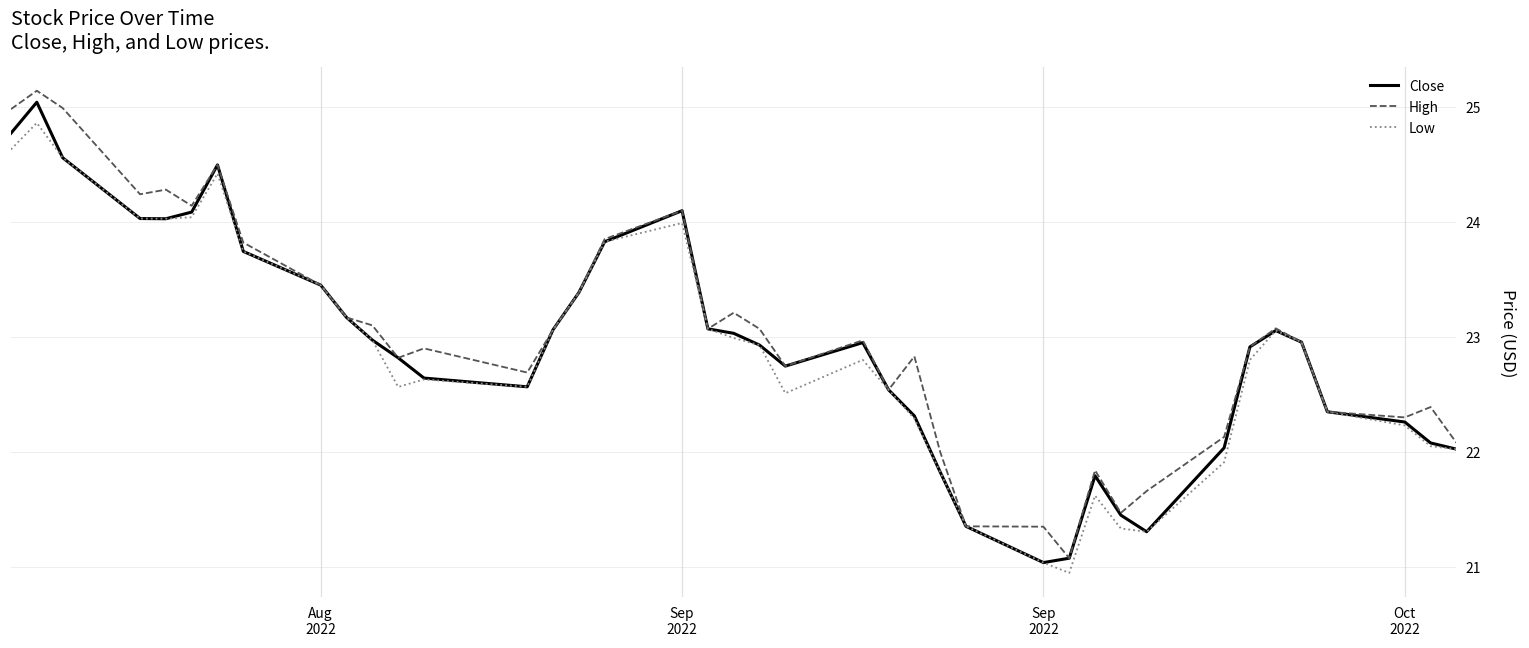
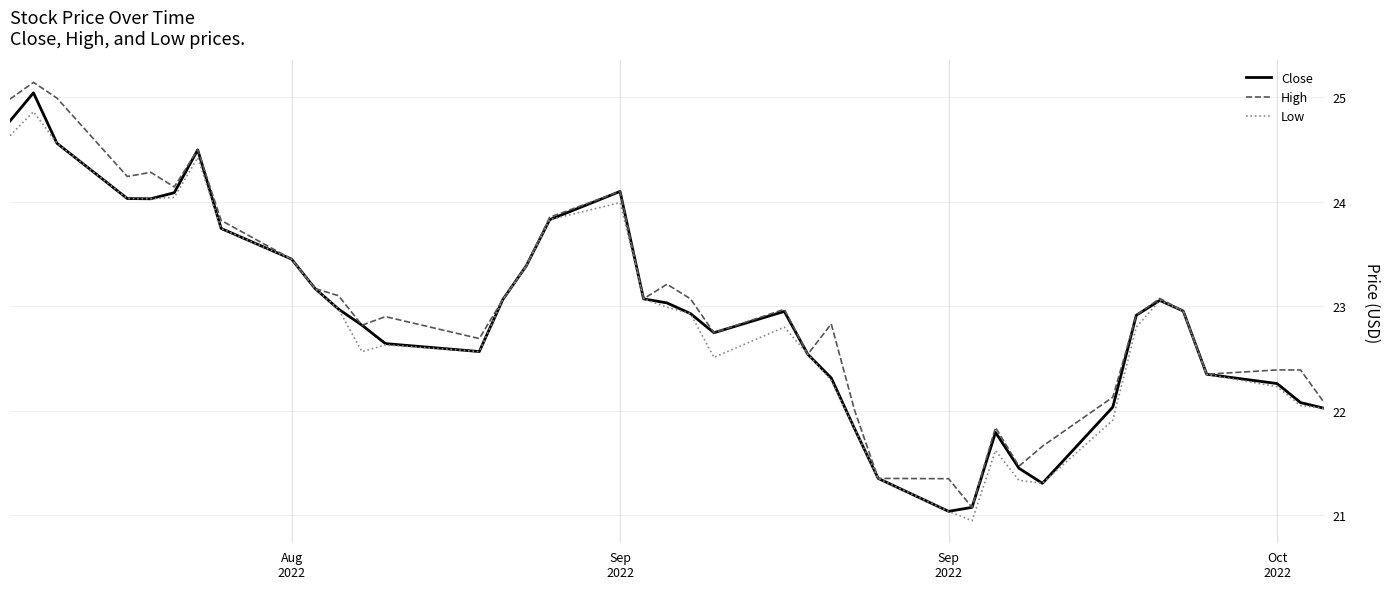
High, Oct 2022: 22.30 -> 22.39
